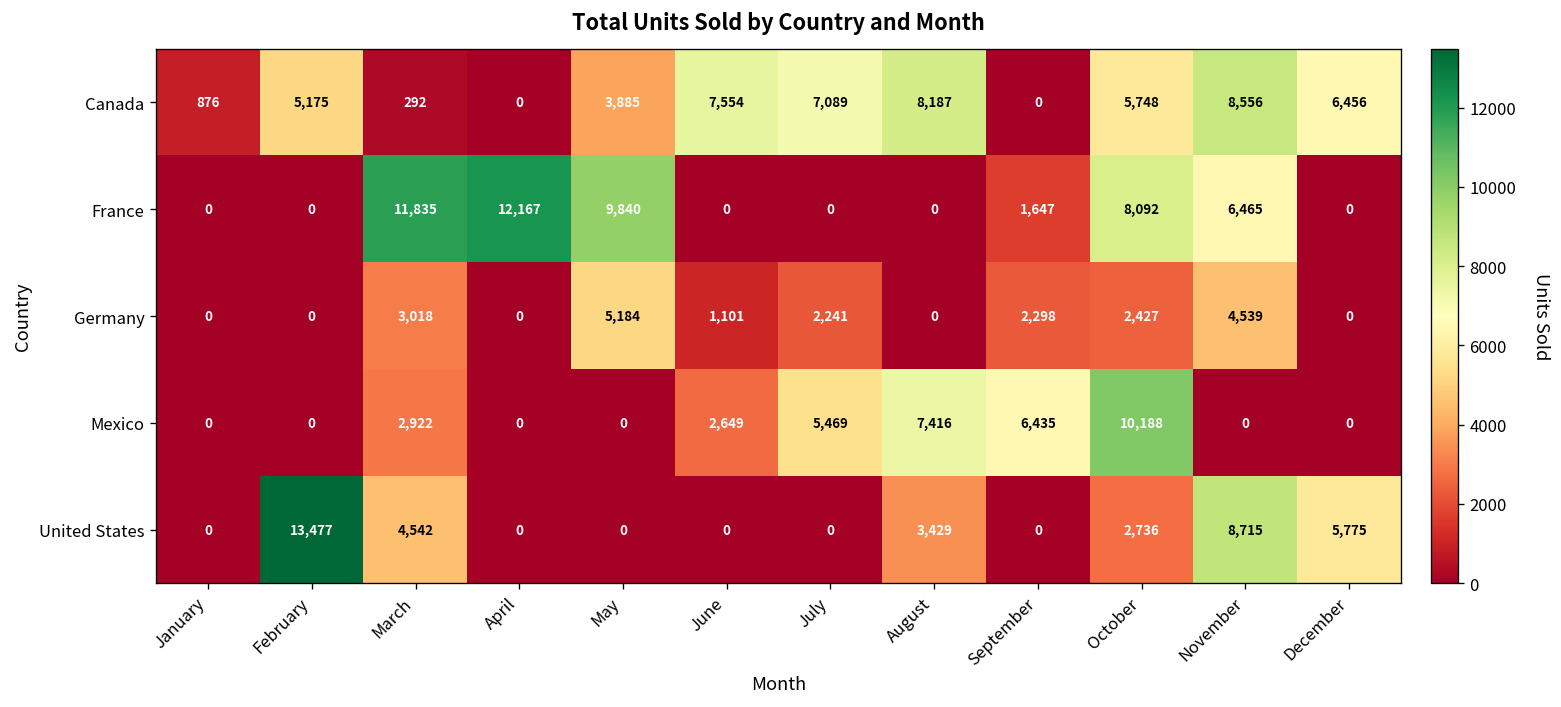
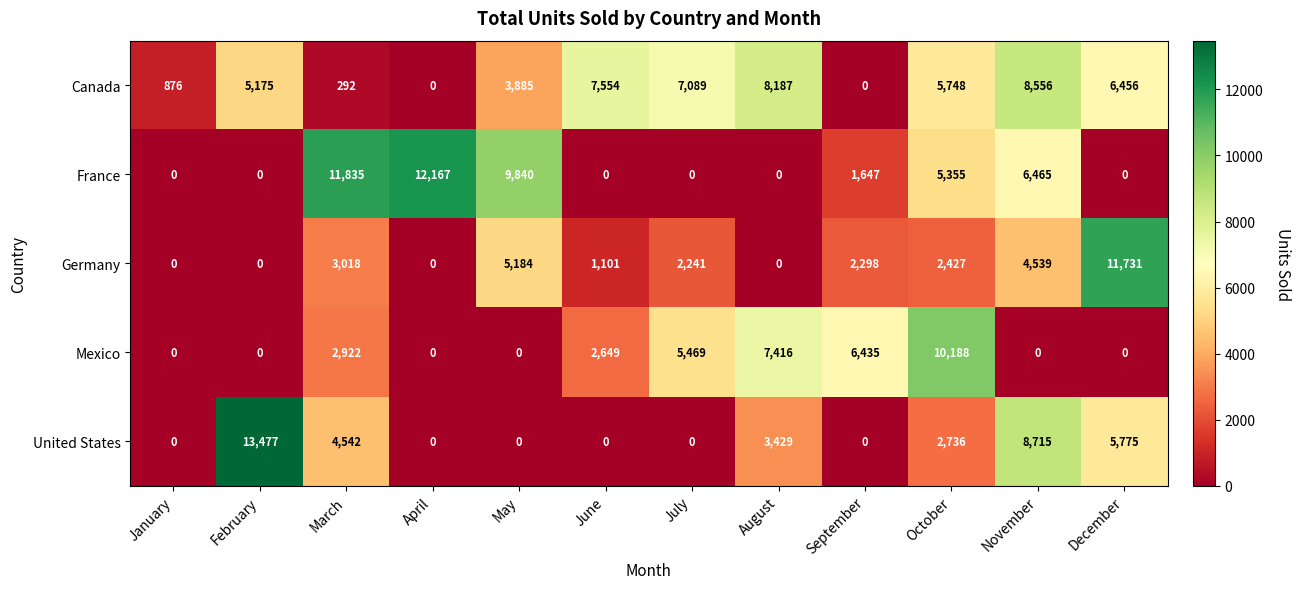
France, October: 8,092 -> 5,355
Germany, December: 0 -> 11,731
